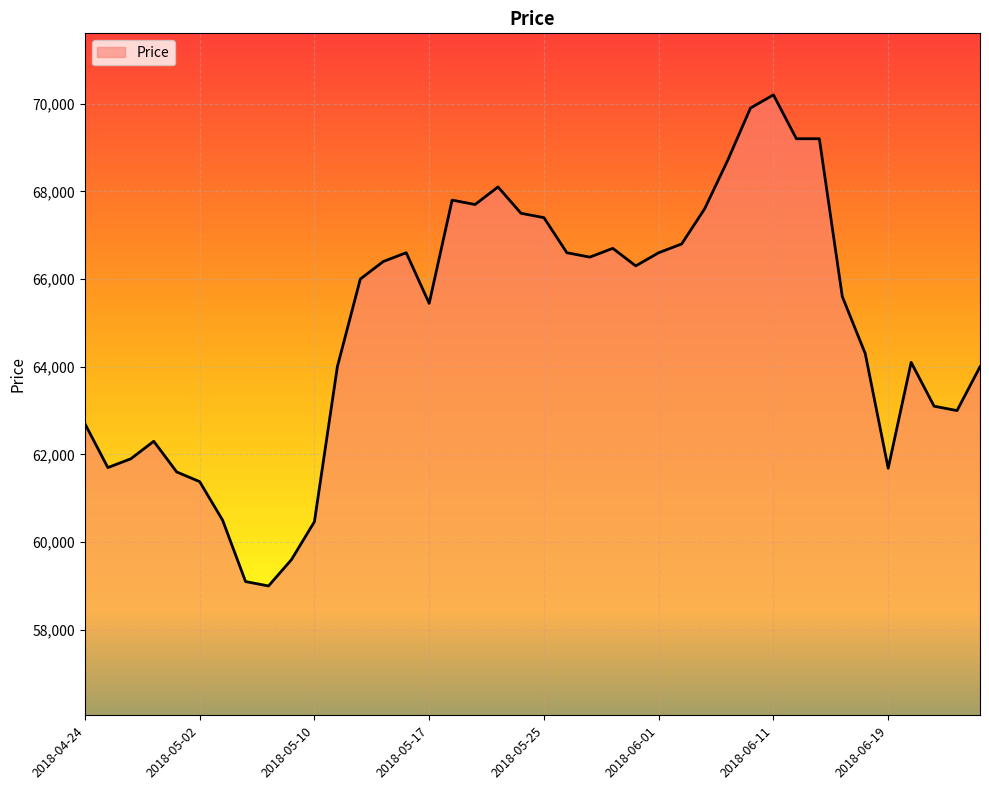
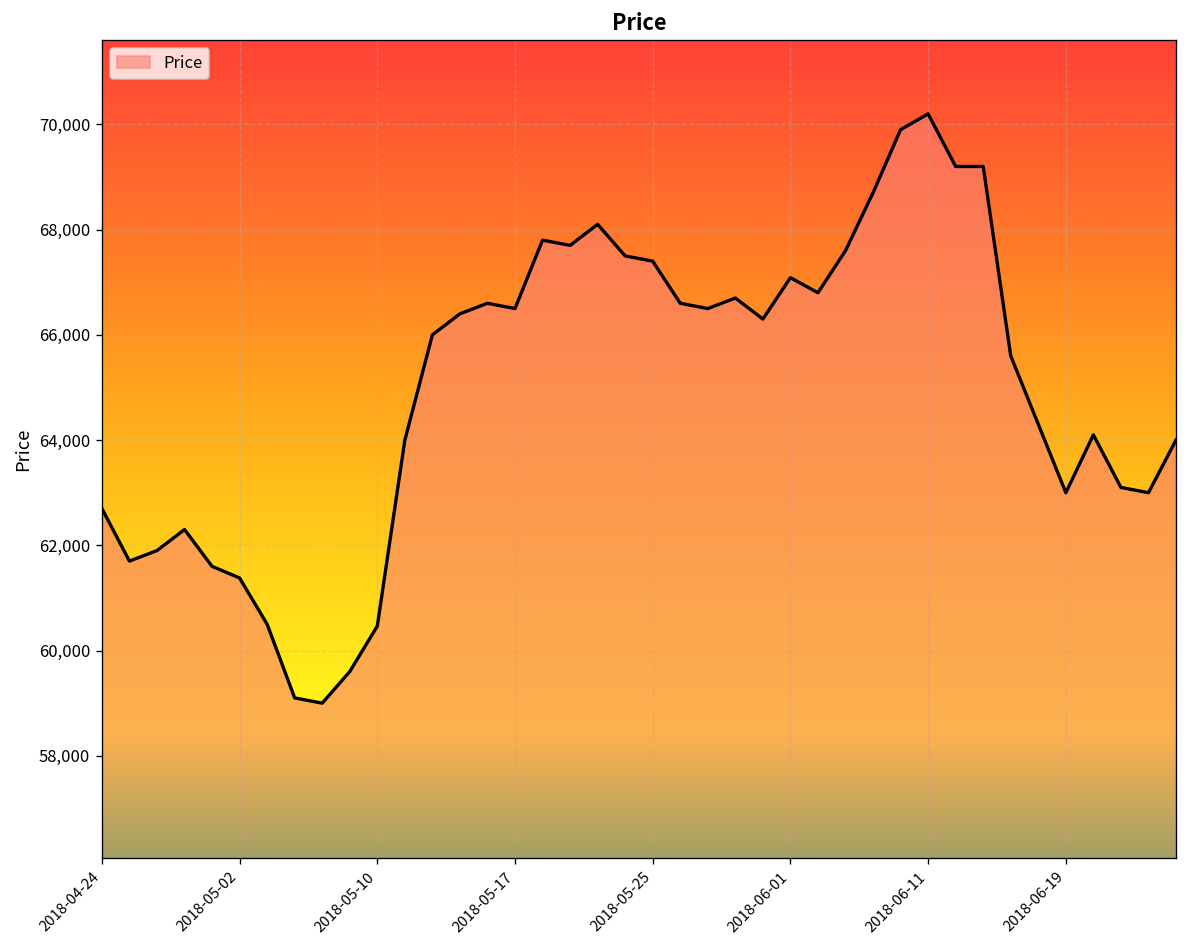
2018-05-17: 65,400 -> 66,500
2018-06-01: 66,600 -> 67,100
2018-06-19: 61,700 -> 63,000
